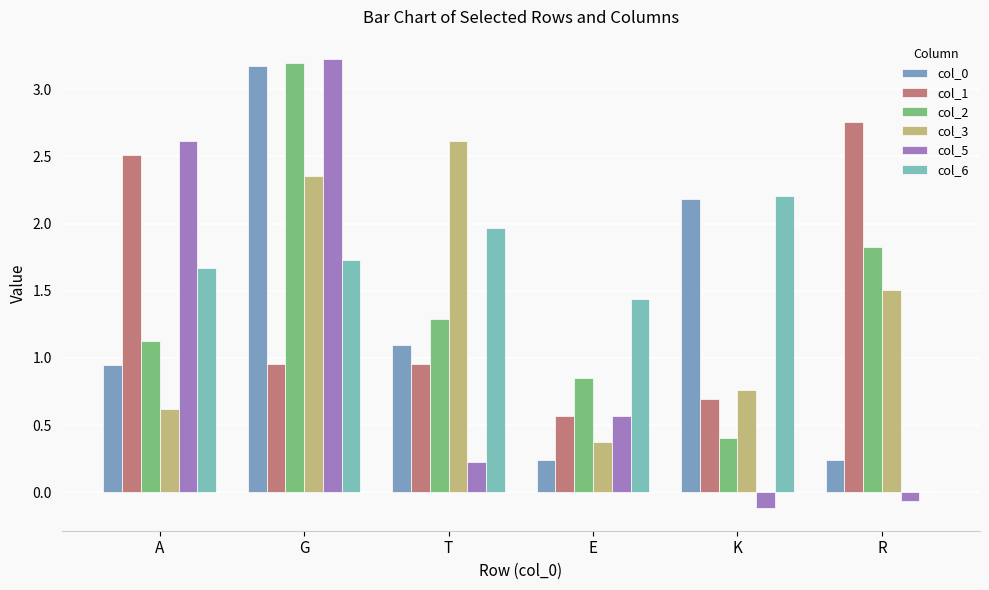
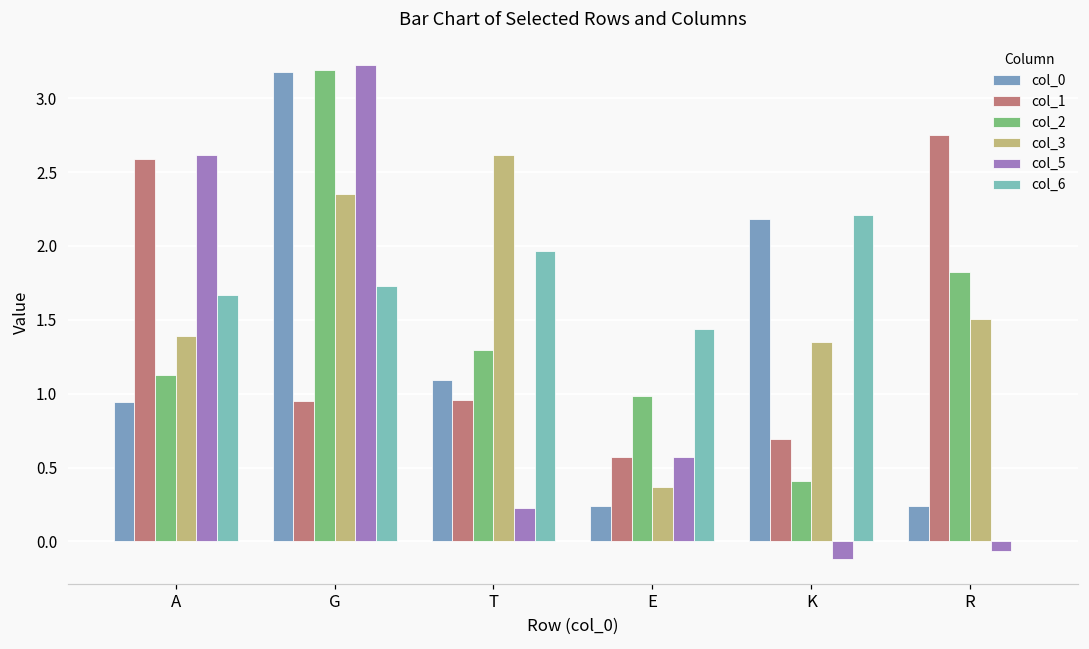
col_1, A: 2.51 -> 2.59
col_3, A: 0.62 -> 1.39
col_2, E: 0.85 -> 0.99
col_3, K: 0.76 -> 1.35
